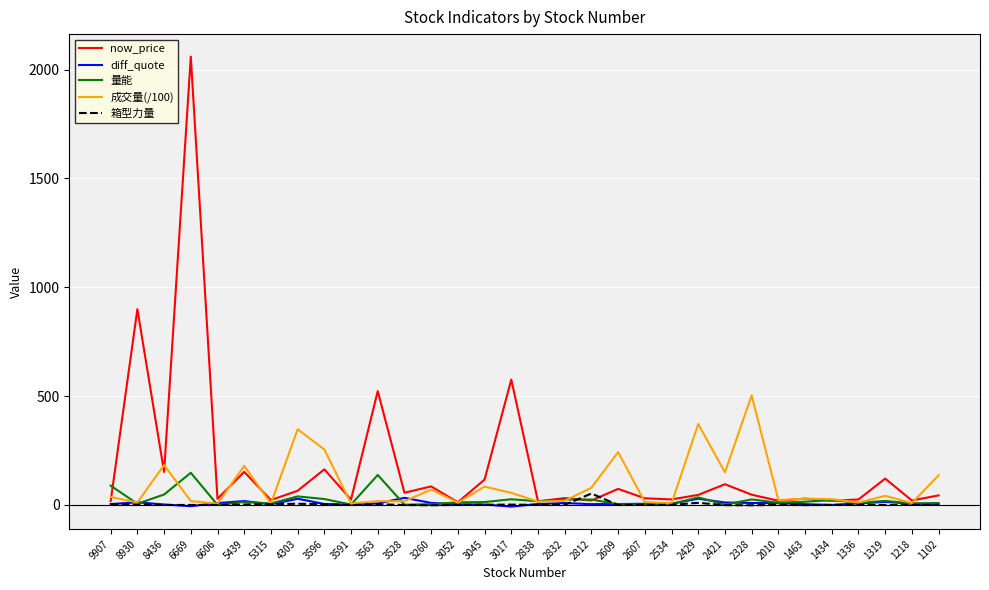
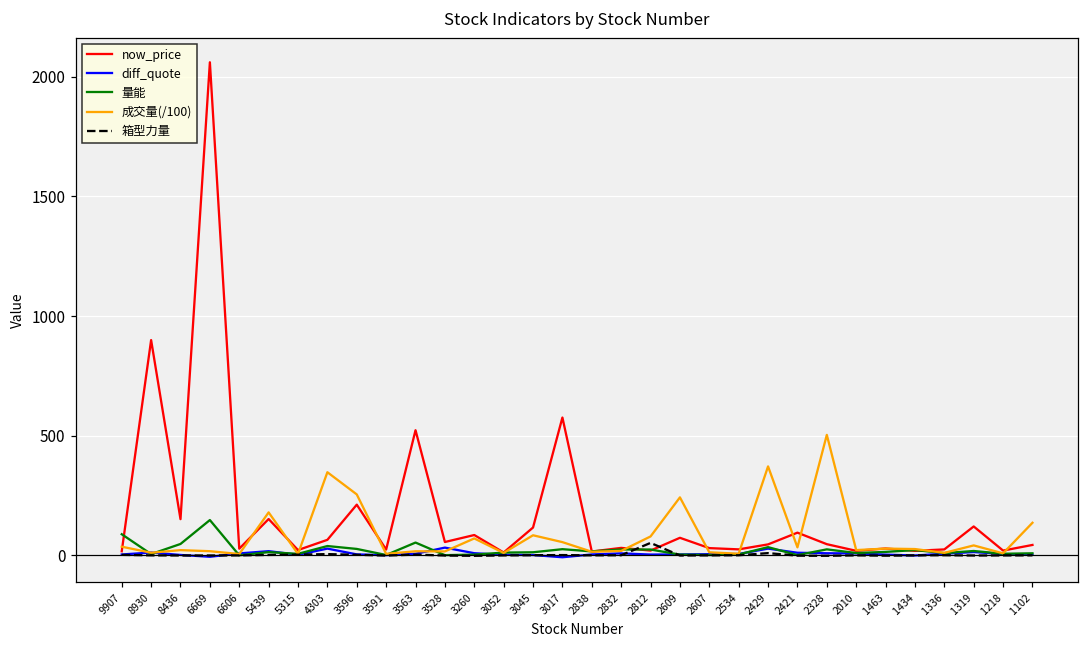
成交量(/100), 8436: 180 -> 20
now_price, 3596: 160 -> 210
量能, 3563: 140 -> 50
成交量(/100), 2421: 150 -> 30
